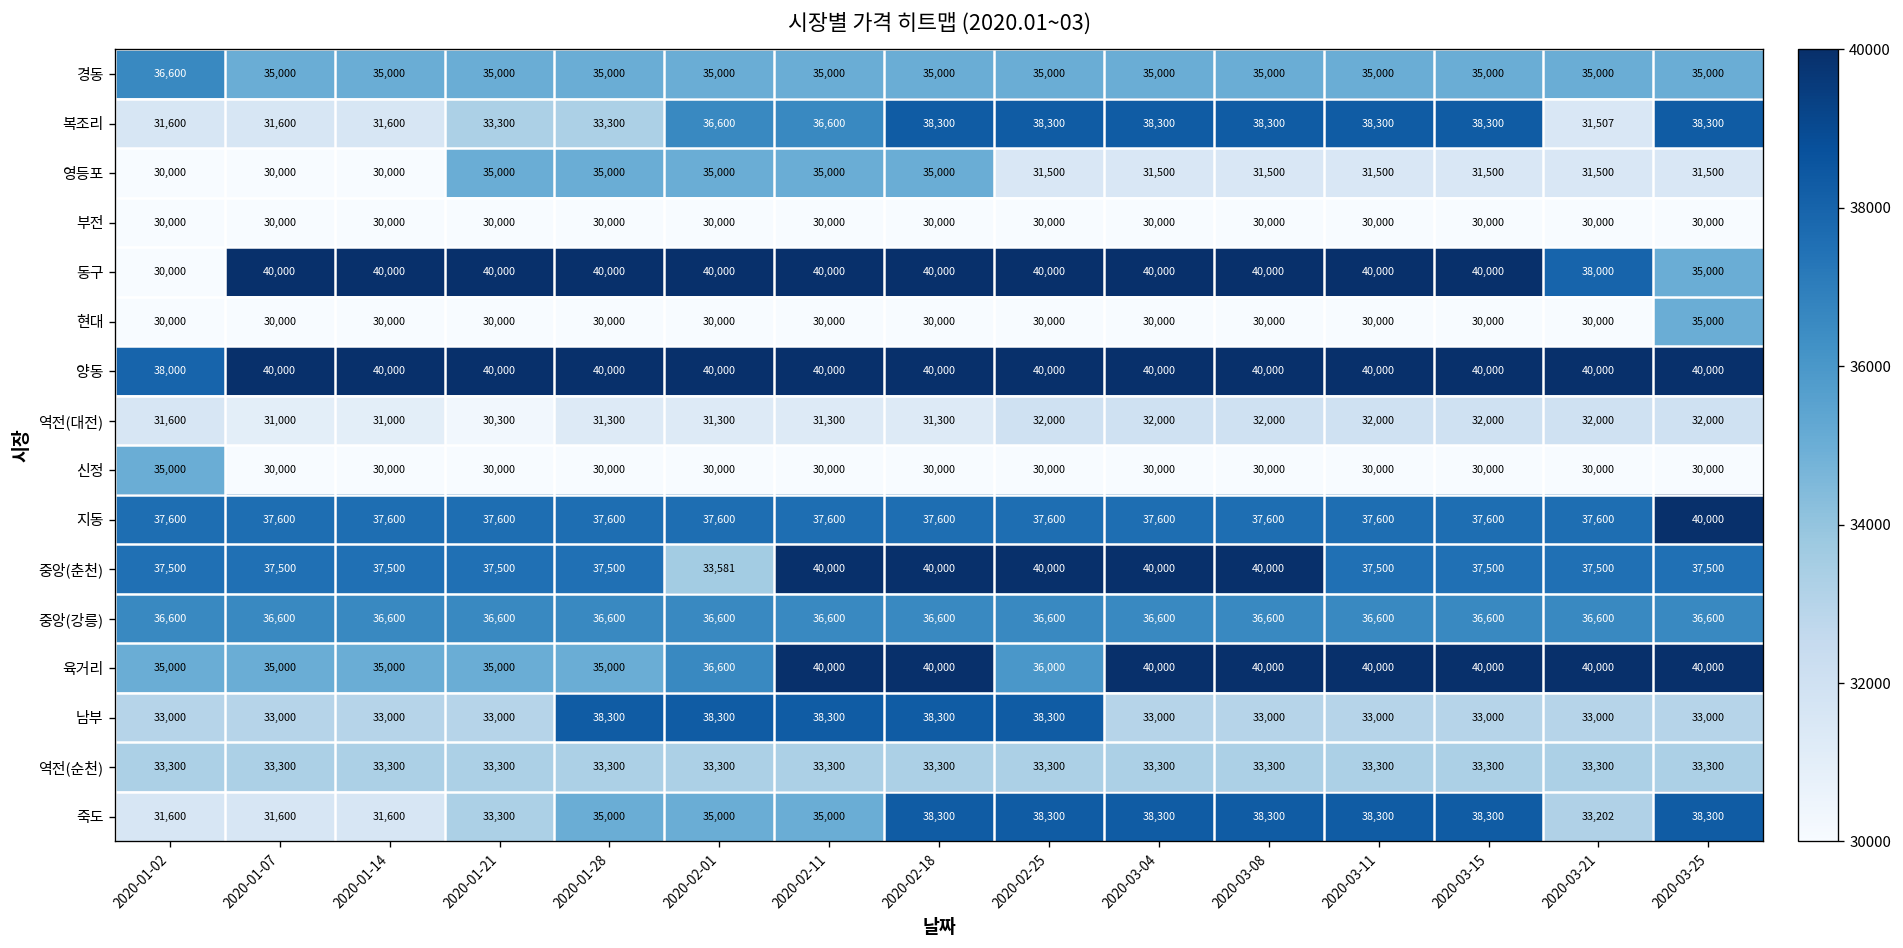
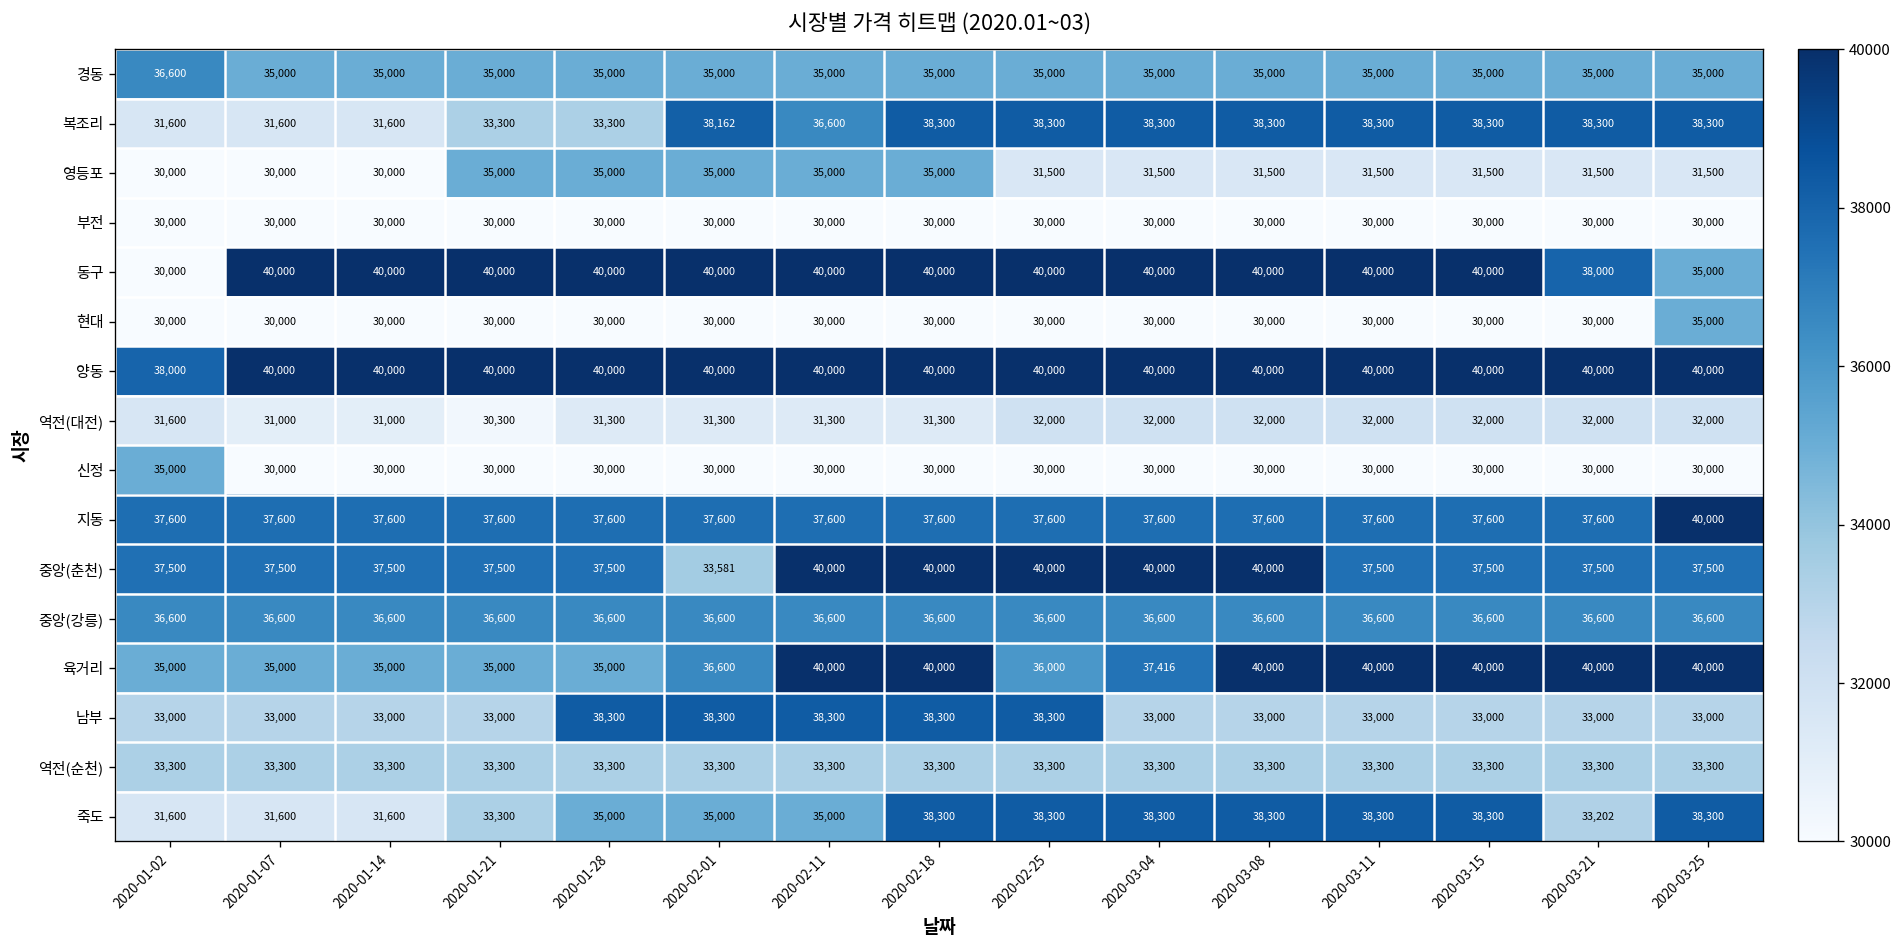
복조리, 2020-02-01: 36,600 -> 38,162
복조리, 2020-03-21: 31,507 -> 38,300
육거리, 2020-03-04: 40,000 -> 37,416
